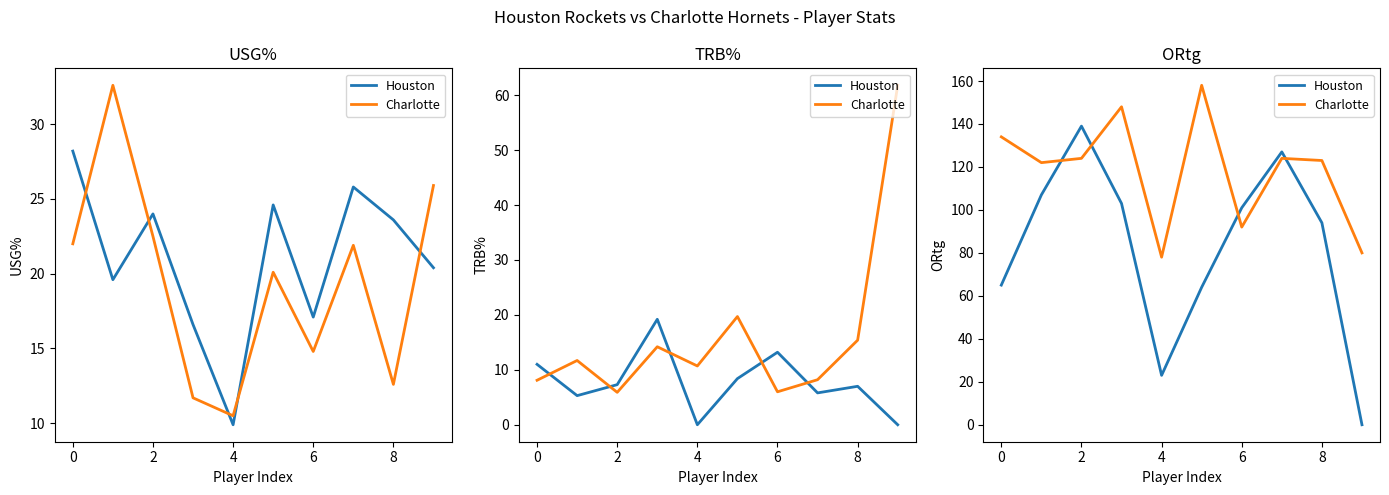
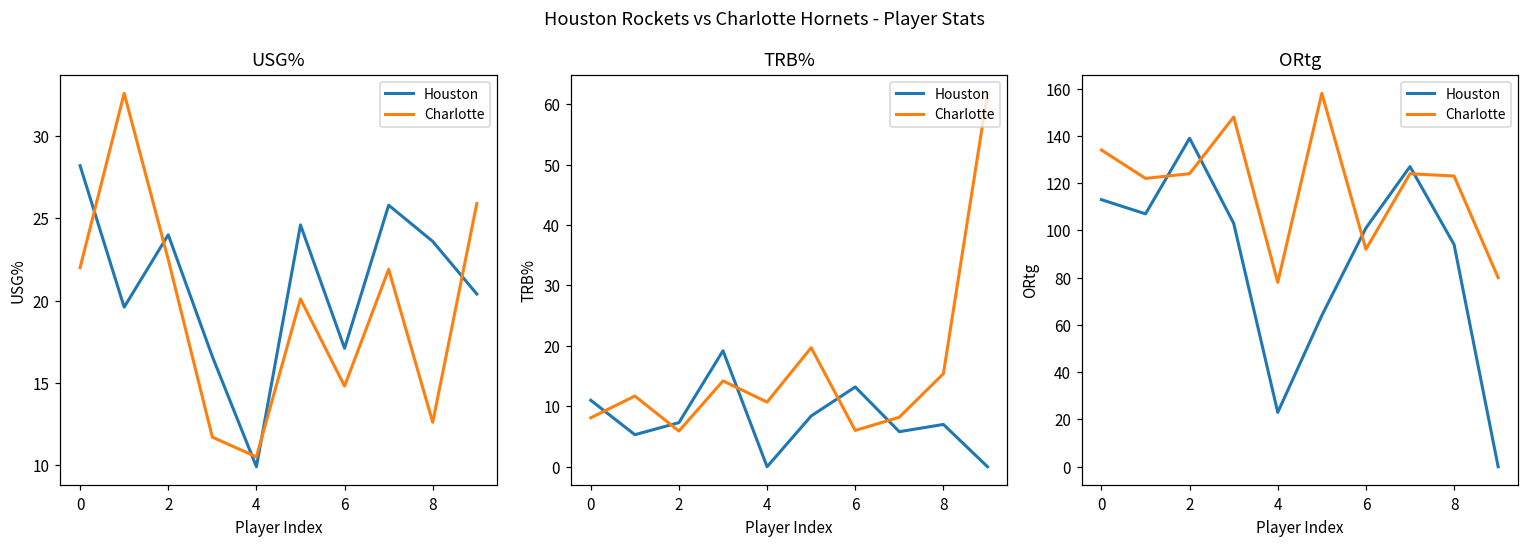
ORtg, Houston, 0: 65 -> 113
